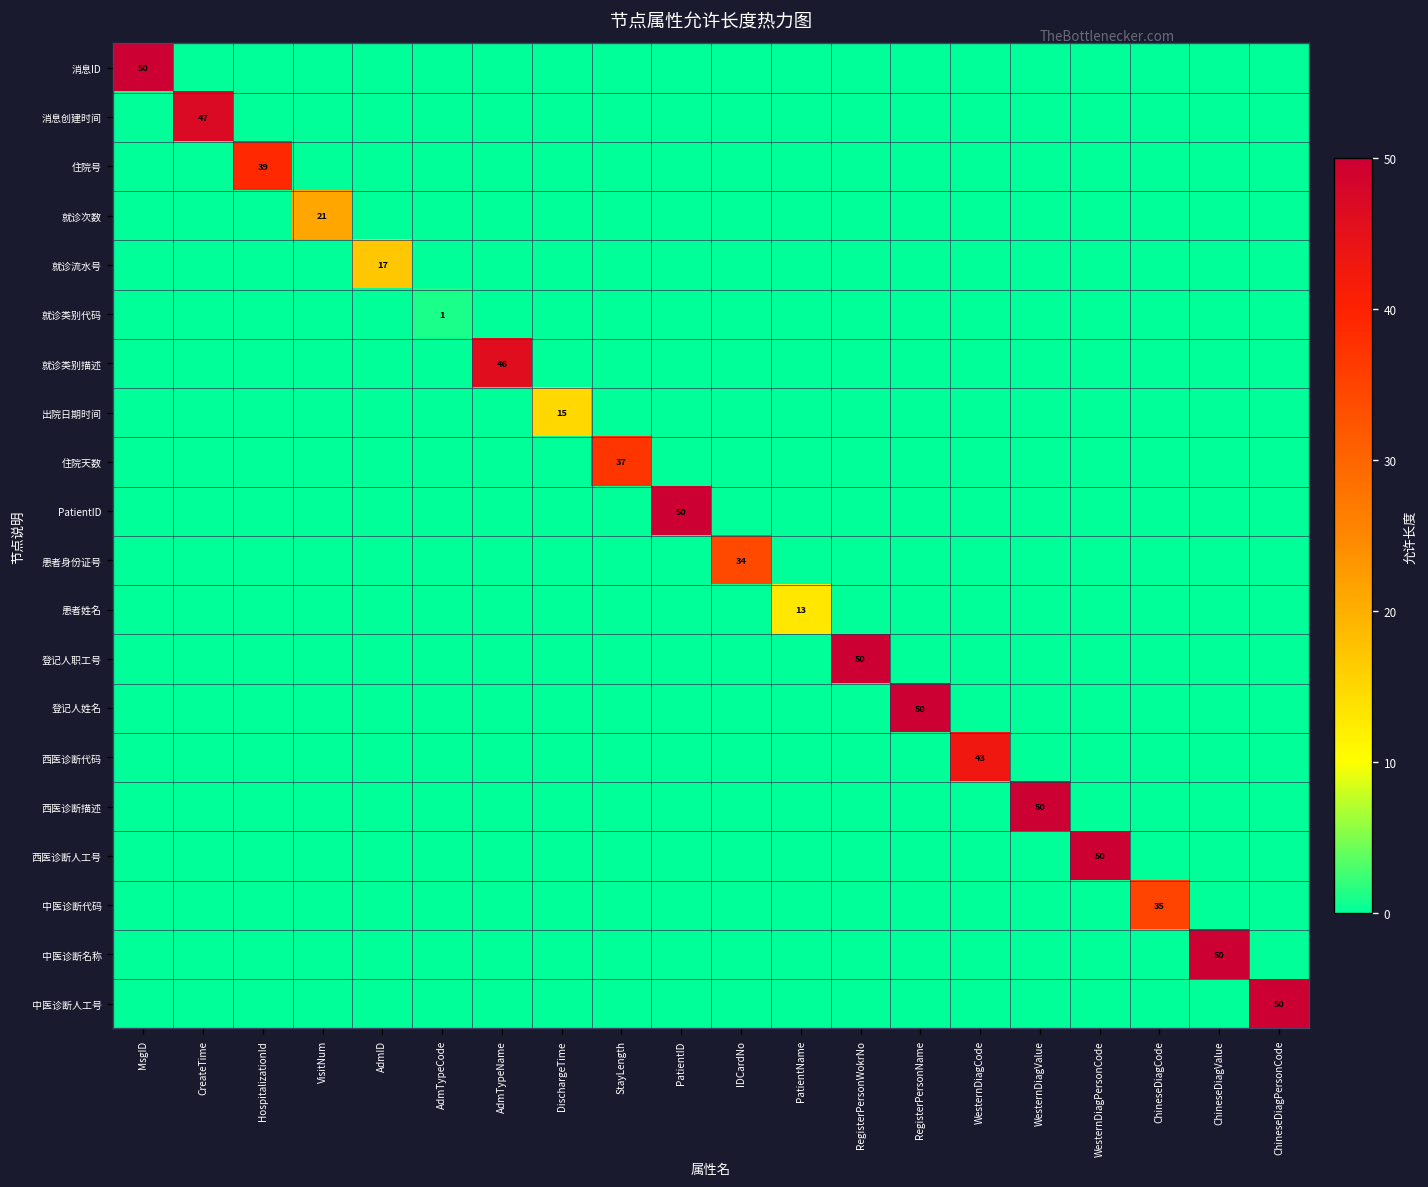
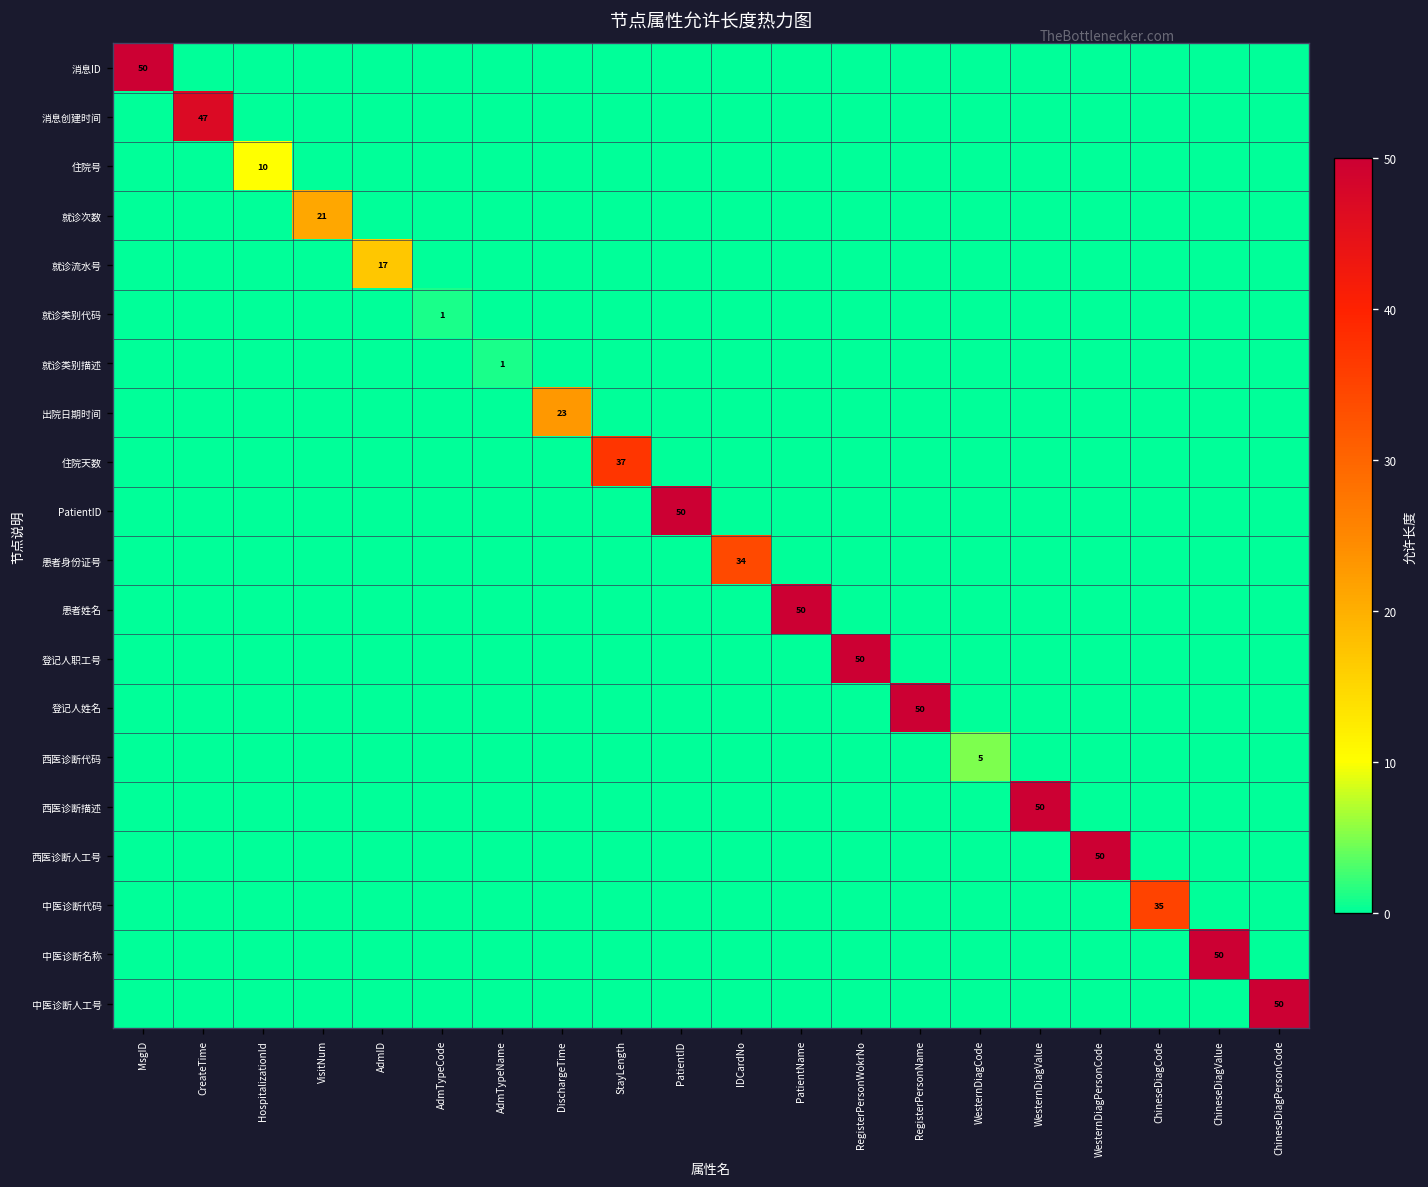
住院号, HospitalizationId: 39 -> 10
就诊类别描述, AdmTypeName: 46 -> 1
出院日期时间, DischargeTime: 15 -> 23
患者姓名, PatientName: 13 -> 50
西医诊断代码, WesternDiagCode: 43 -> 5
